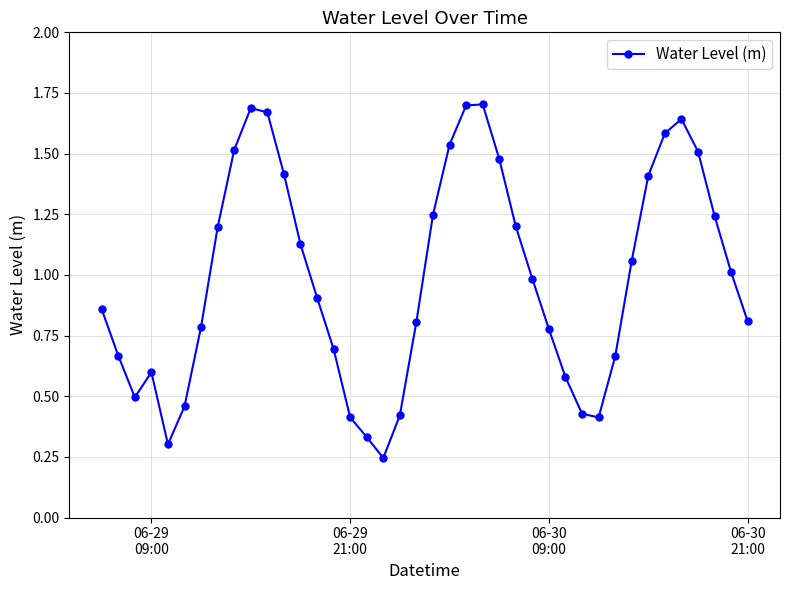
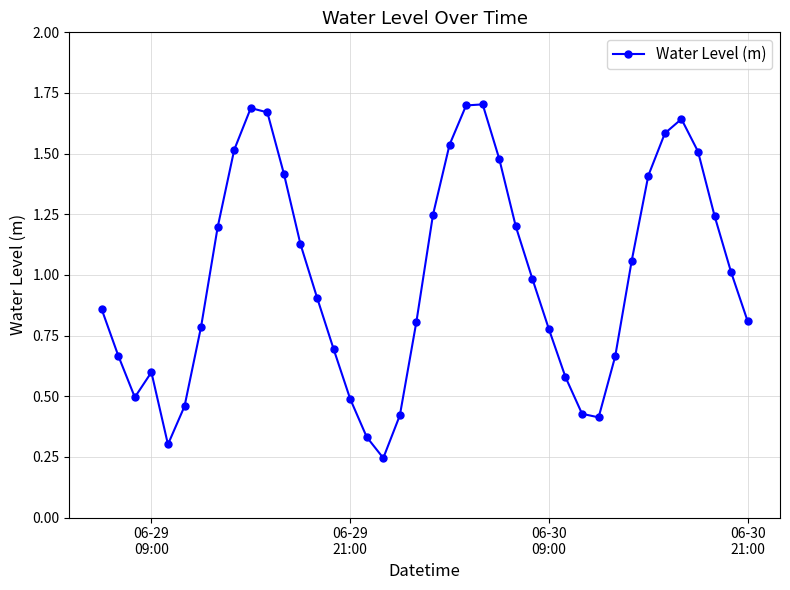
06-29 21:00: 0.41 -> 0.49
